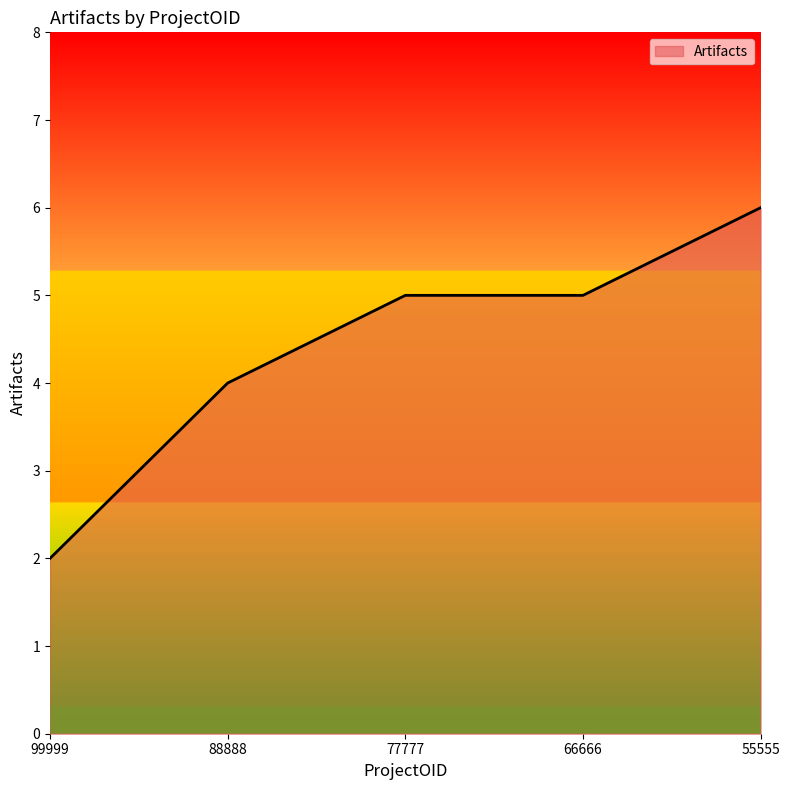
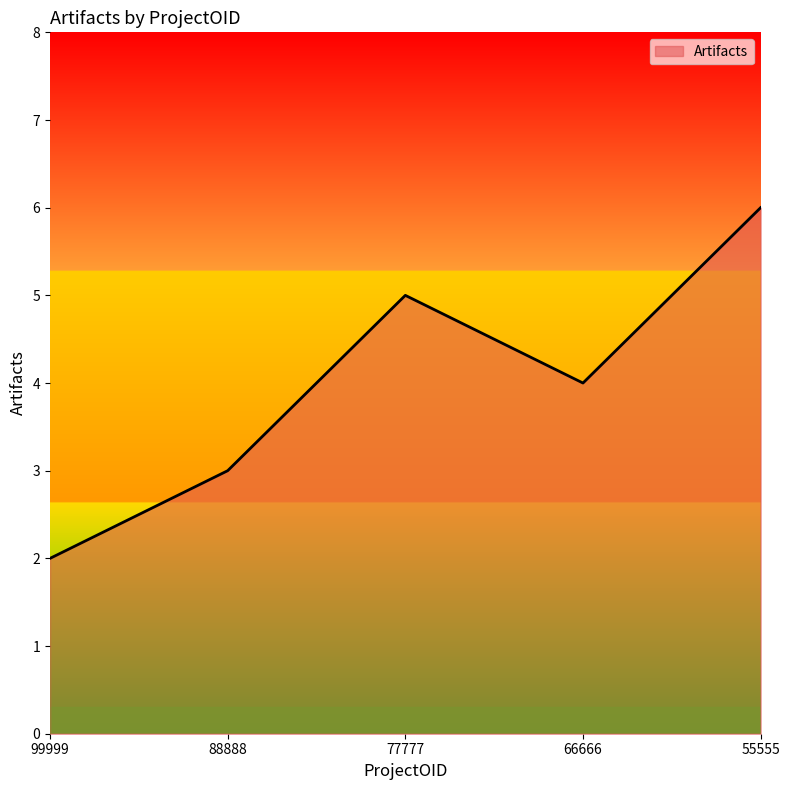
88888: 4 -> 3
66666: 5 -> 4
